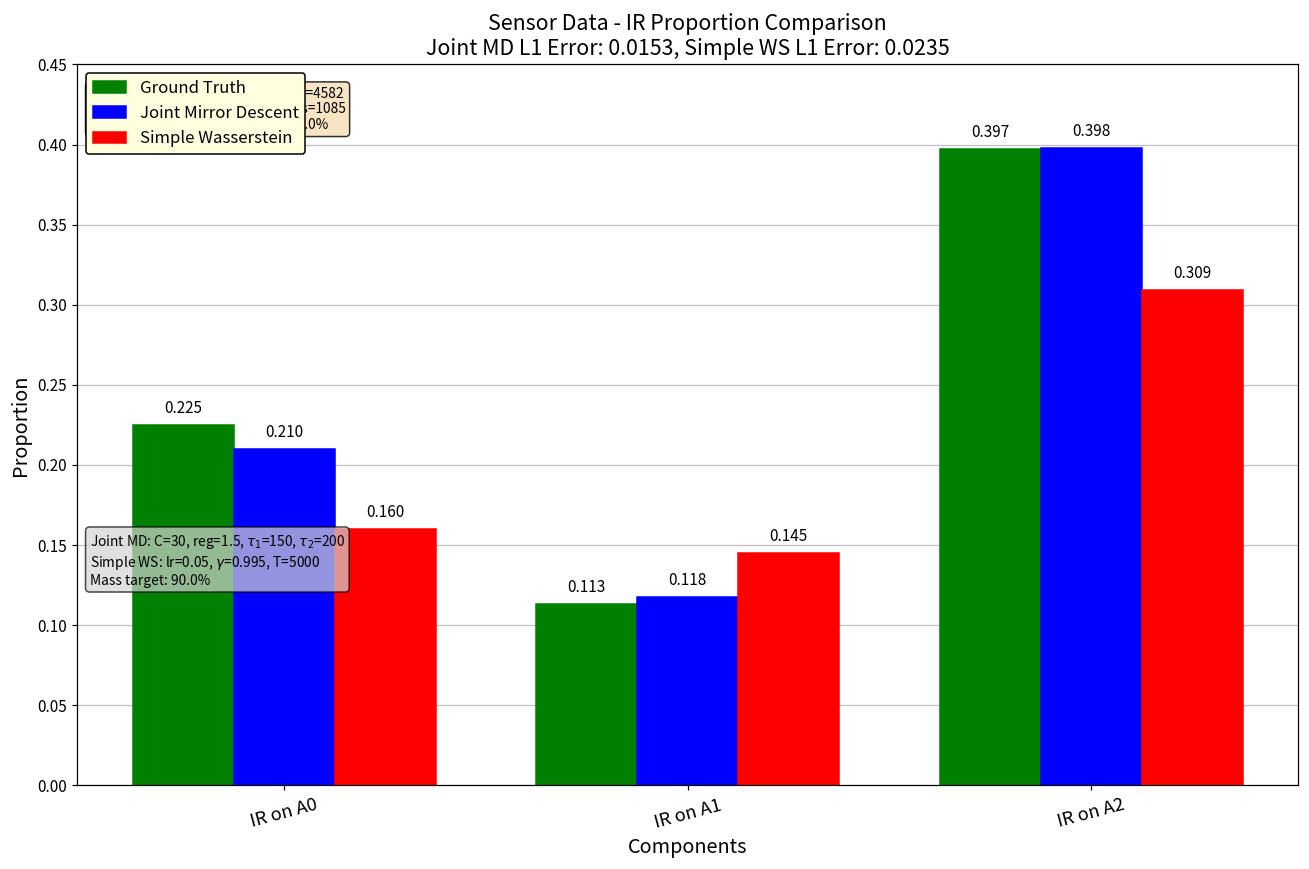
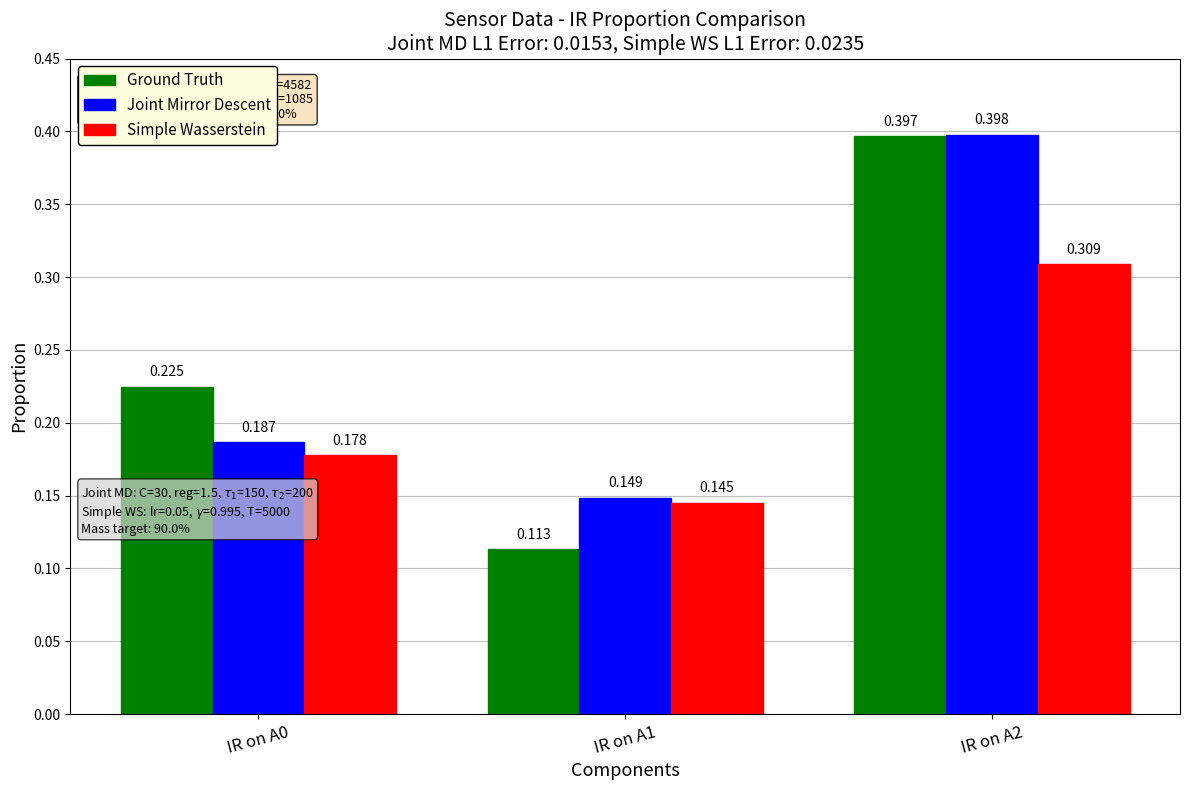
Joint Mirror Descent, IR on A0: 0.210 -> 0.187
Simple Wasserstein, IR on A0: 0.160 -> 0.178
Joint Mirror Descent, IR on A1: 0.118 -> 0.149
